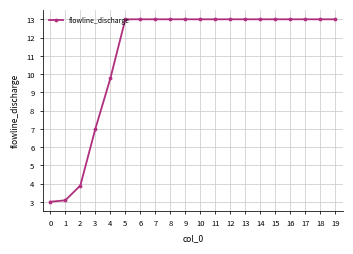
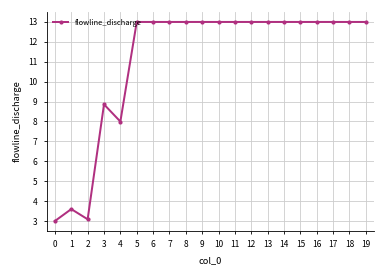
1: 3.1 -> 3.6
2: 3.9 -> 3.1
3: 7.0 -> 8.9
4: 9.8 -> 8.0
